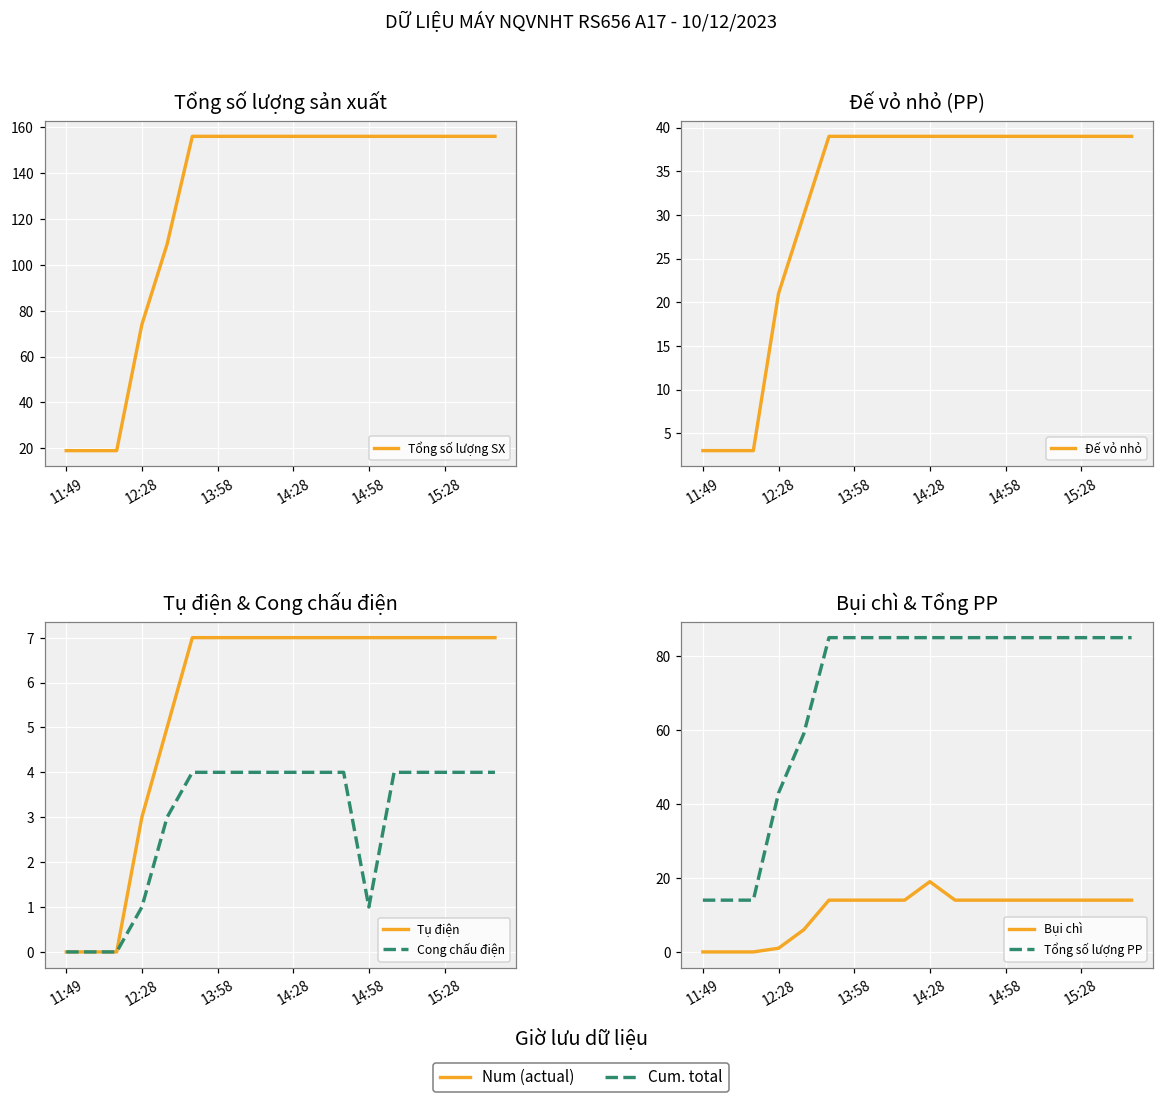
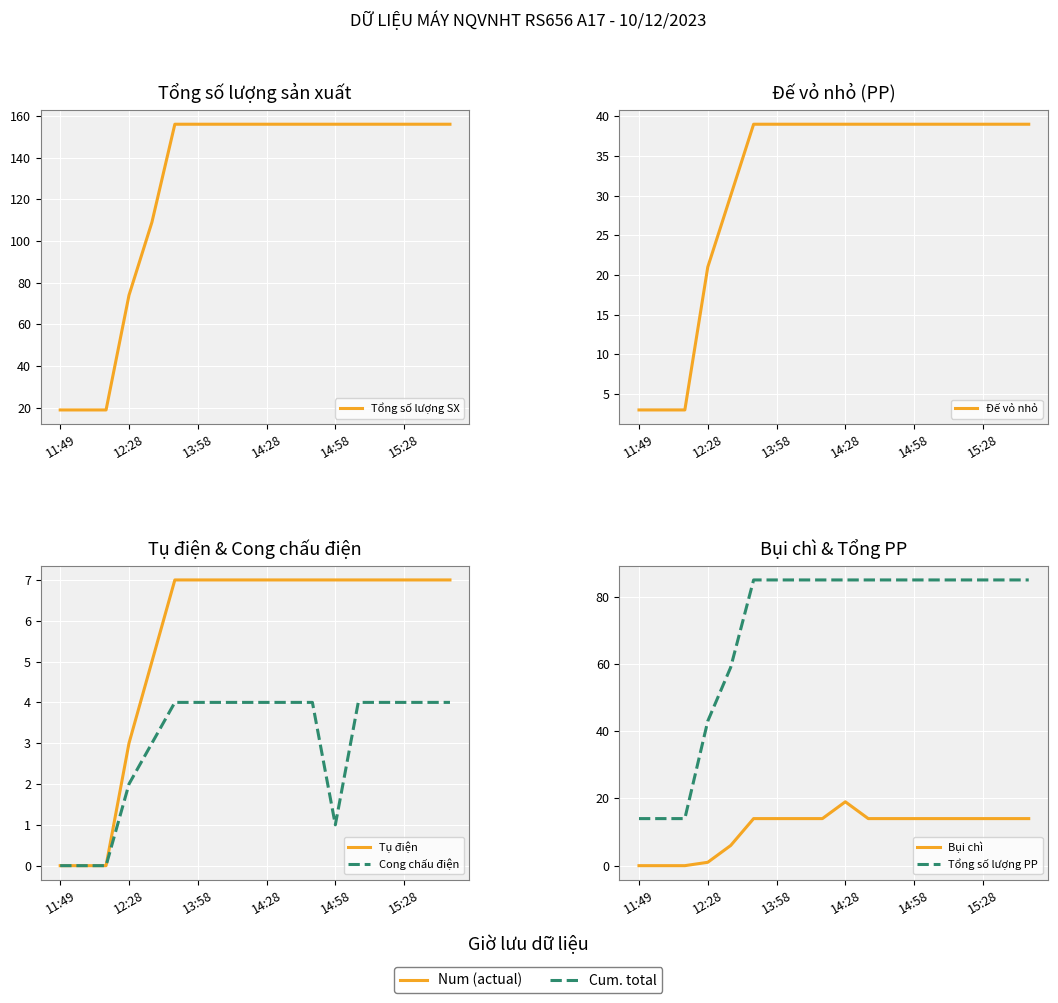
Tụ điện & Cong chấu điện, Cong chấu điện, 12:28: 1 -> 2
